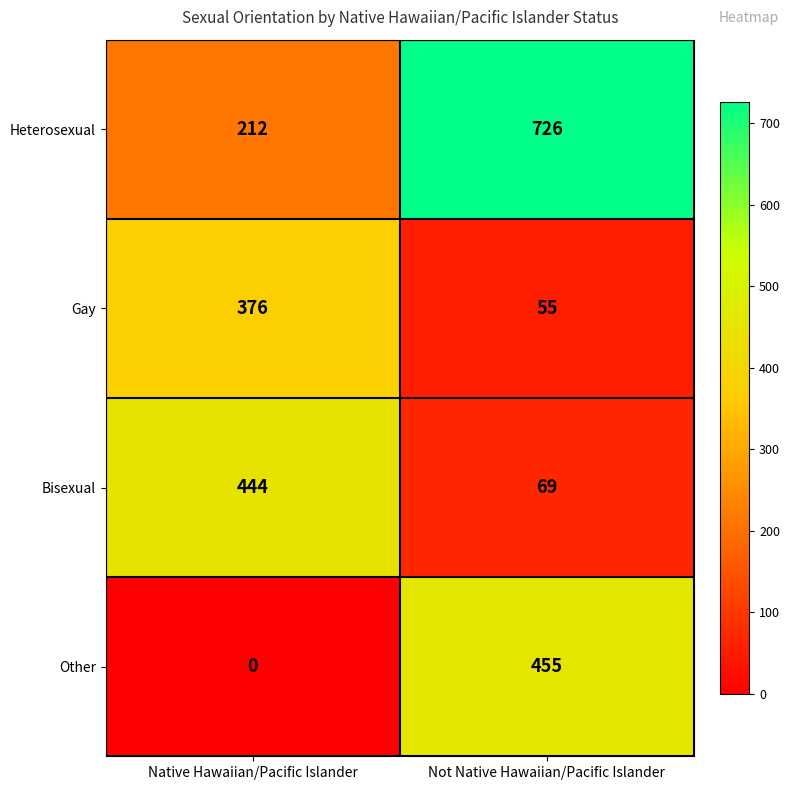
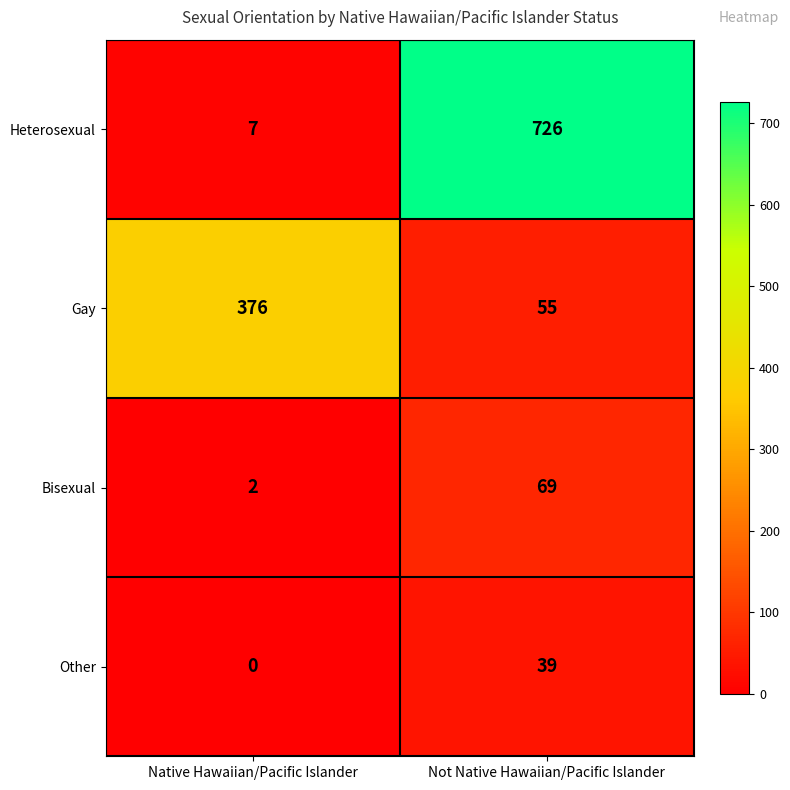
Heterosexual, Native Hawaiian/Pacific Islander: 212 -> 7
Bisexual, Native Hawaiian/Pacific Islander: 444 -> 2
Other, Not Native Hawaiian/Pacific Islander: 455 -> 39
